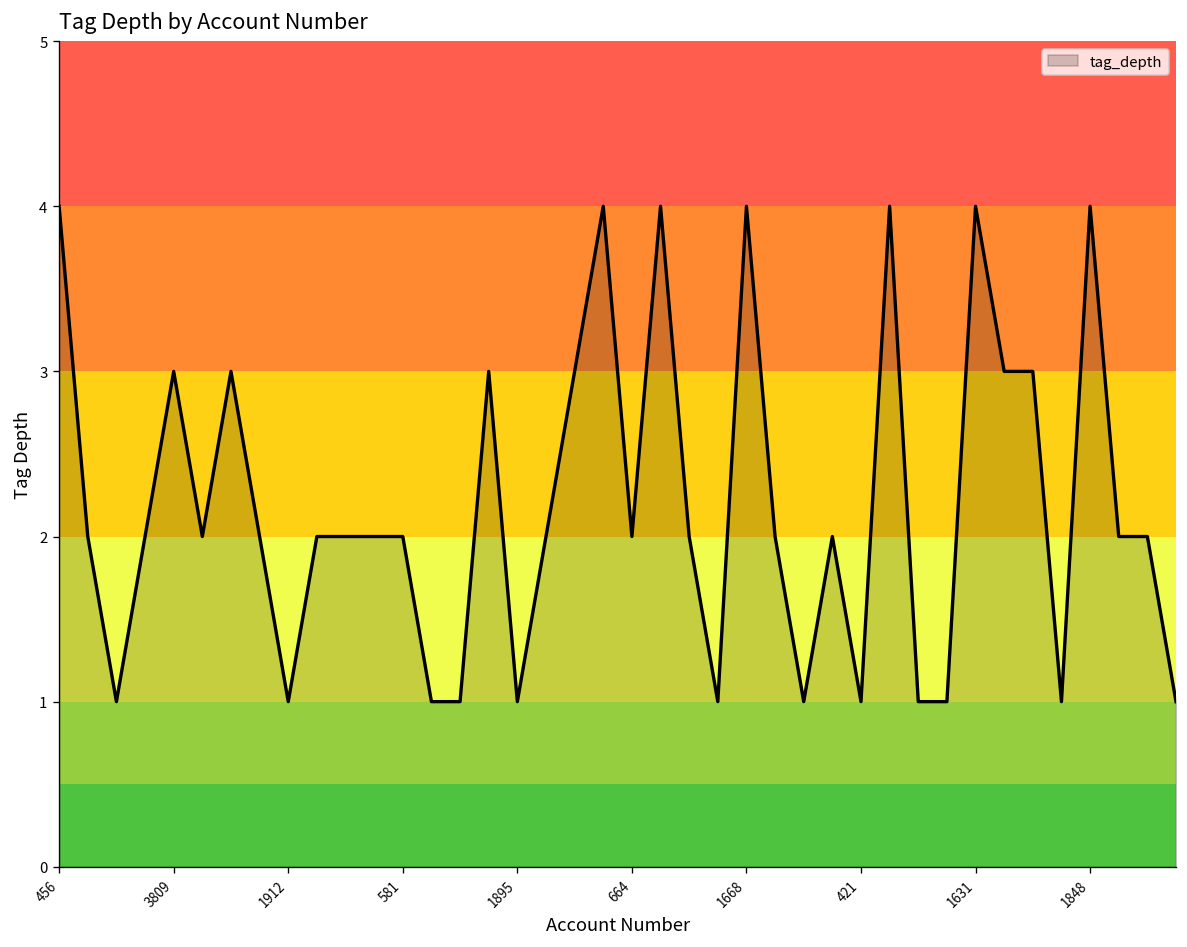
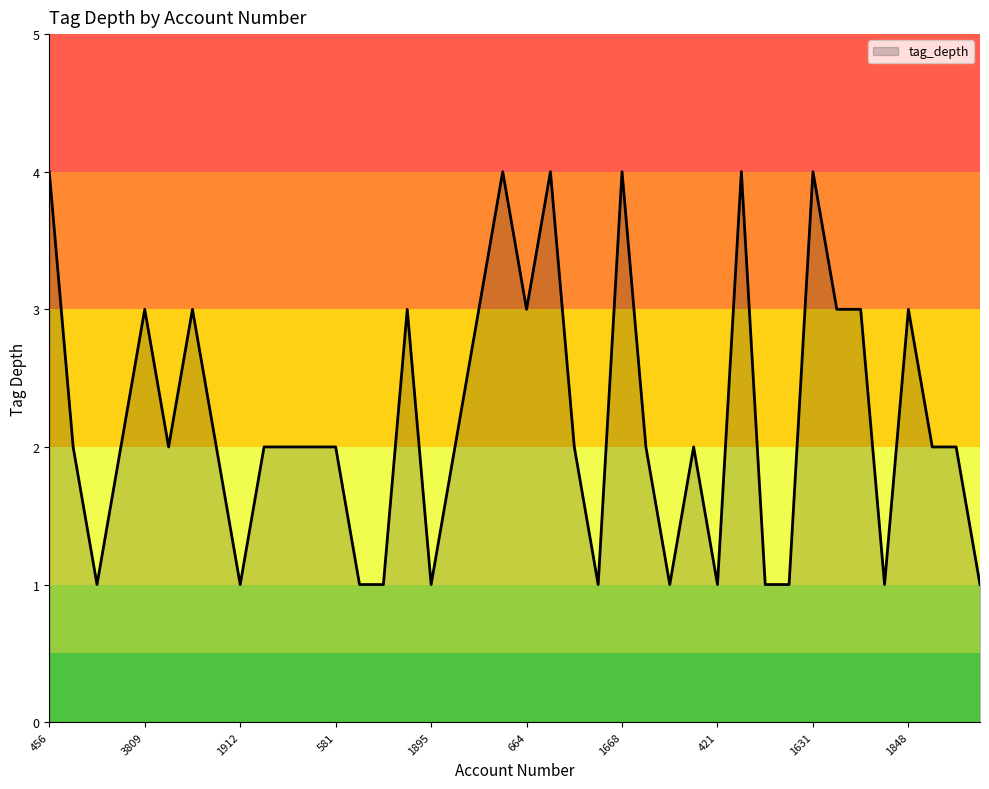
664: 2 -> 3
1848: 4 -> 3
